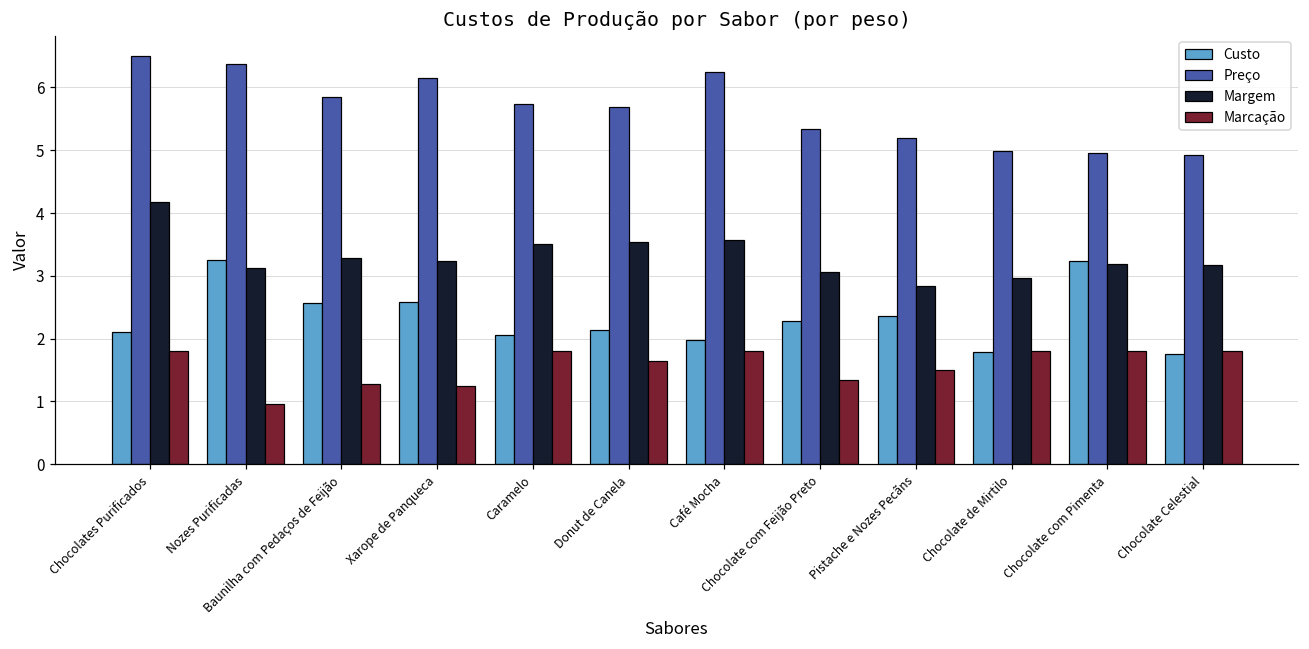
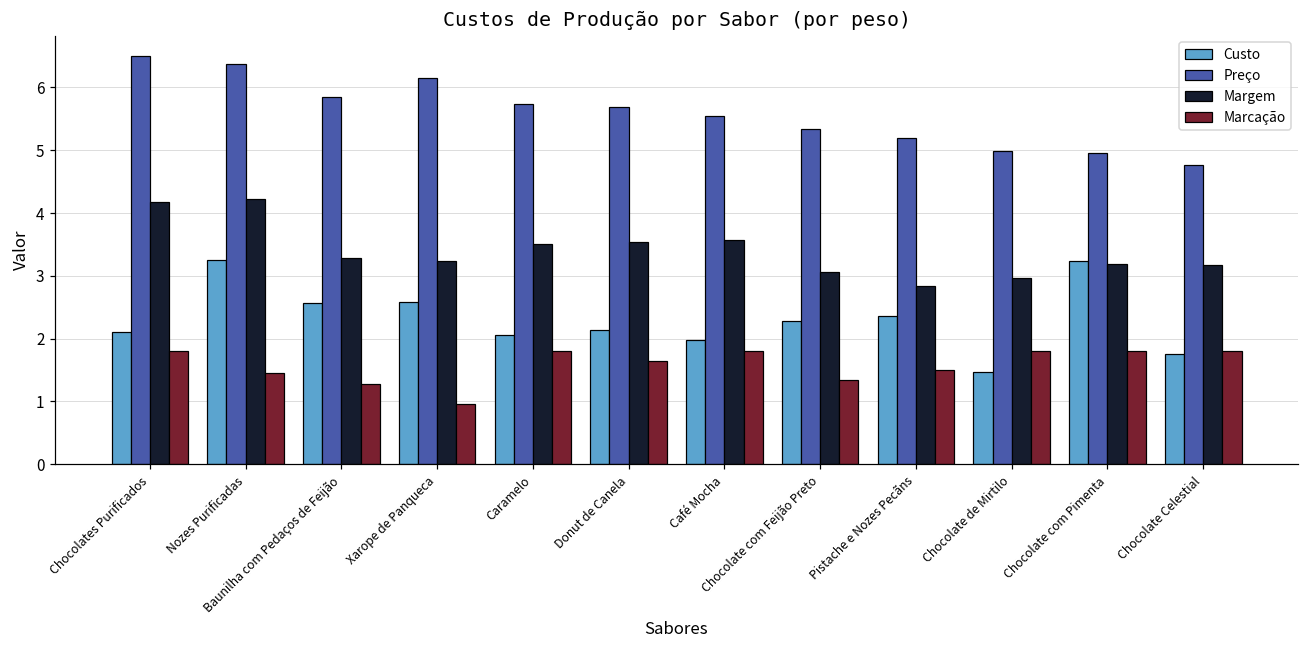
Margem, Nozes Purificadas: 3.1 -> 4.2
Marcação, Nozes Purificadas: 1.0 -> 1.5
Marcação, Xarope de Panqueca: 1.3 -> 1.0
Preço, Café Mocha: 6.2 -> 5.6
Custo, Chocolate de Mirtilo: 1.8 -> 1.5
Preço, Chocolate Celestial: 4.9 -> 4.8
